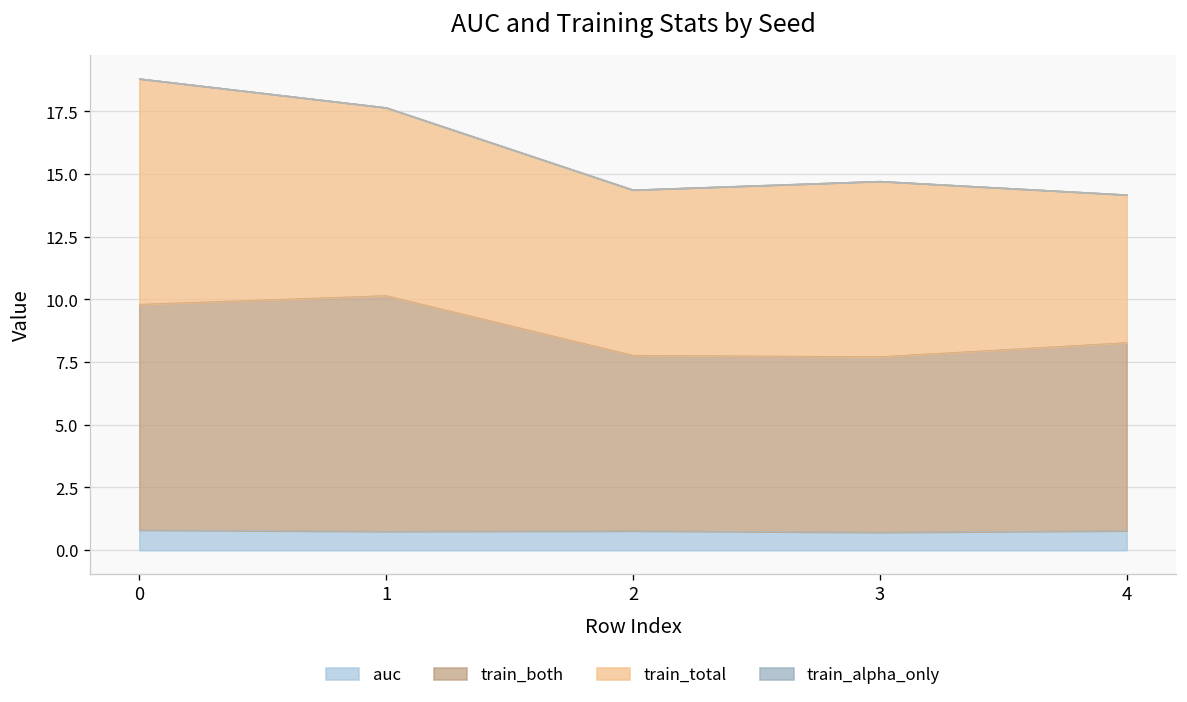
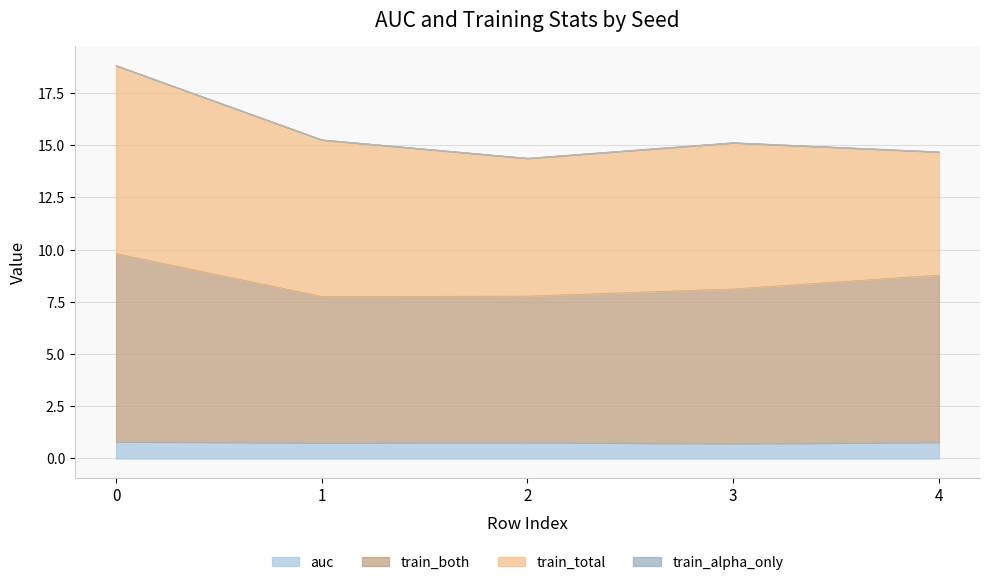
train_both, 1: 9.4 -> 7.0
train_both, 3: 7.0 -> 7.4
train_both, 4: 7.5 -> 8.0
